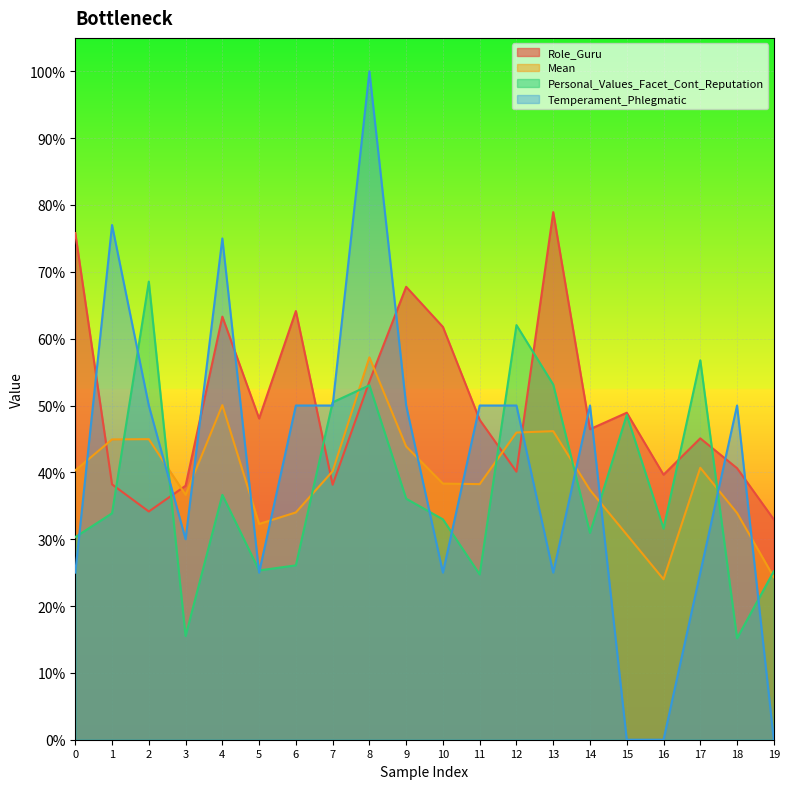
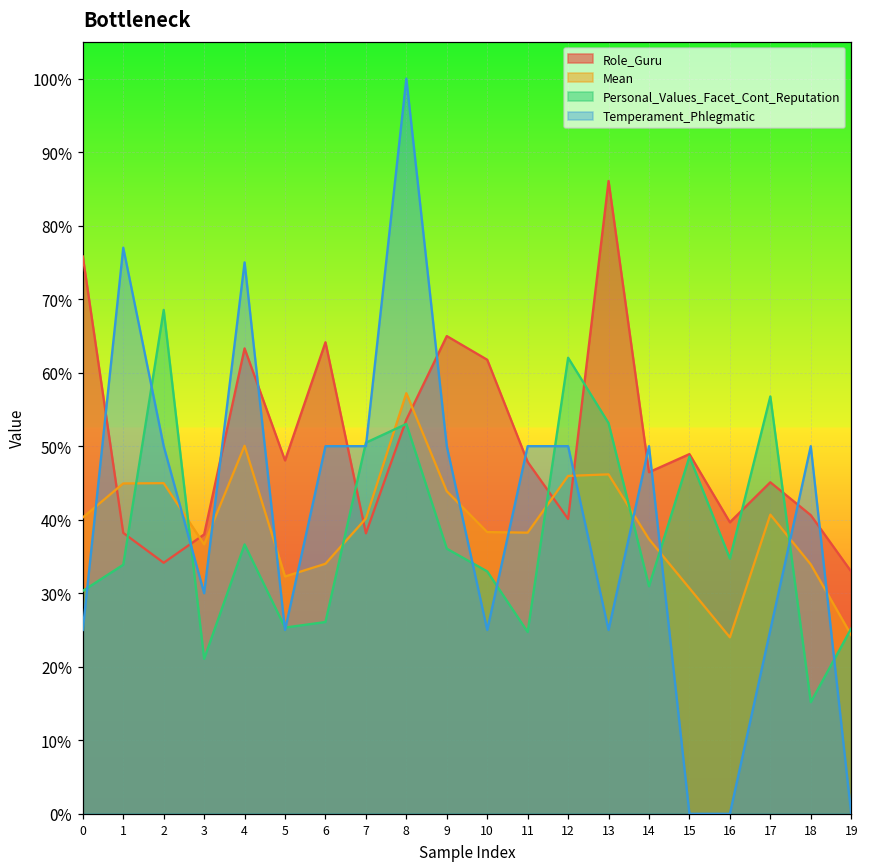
Personal_Values_Facet_Cont_Reputation, 3: 16% -> 21%
Role_Guru, 9: 68% -> 65%
Role_Guru, 13: 79% -> 86%
Personal_Values_Facet_Cont_Reputation, 16: 32% -> 35%
